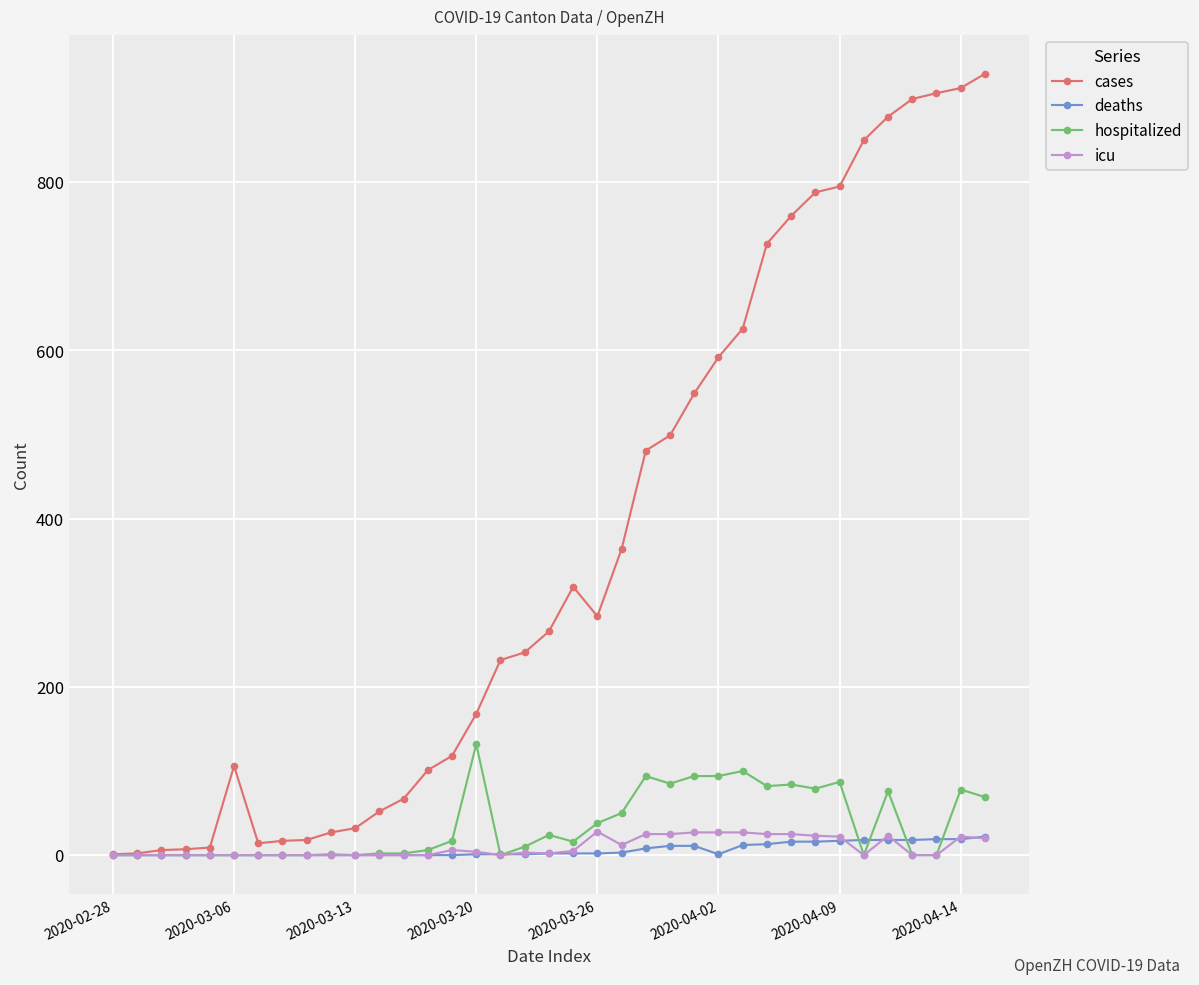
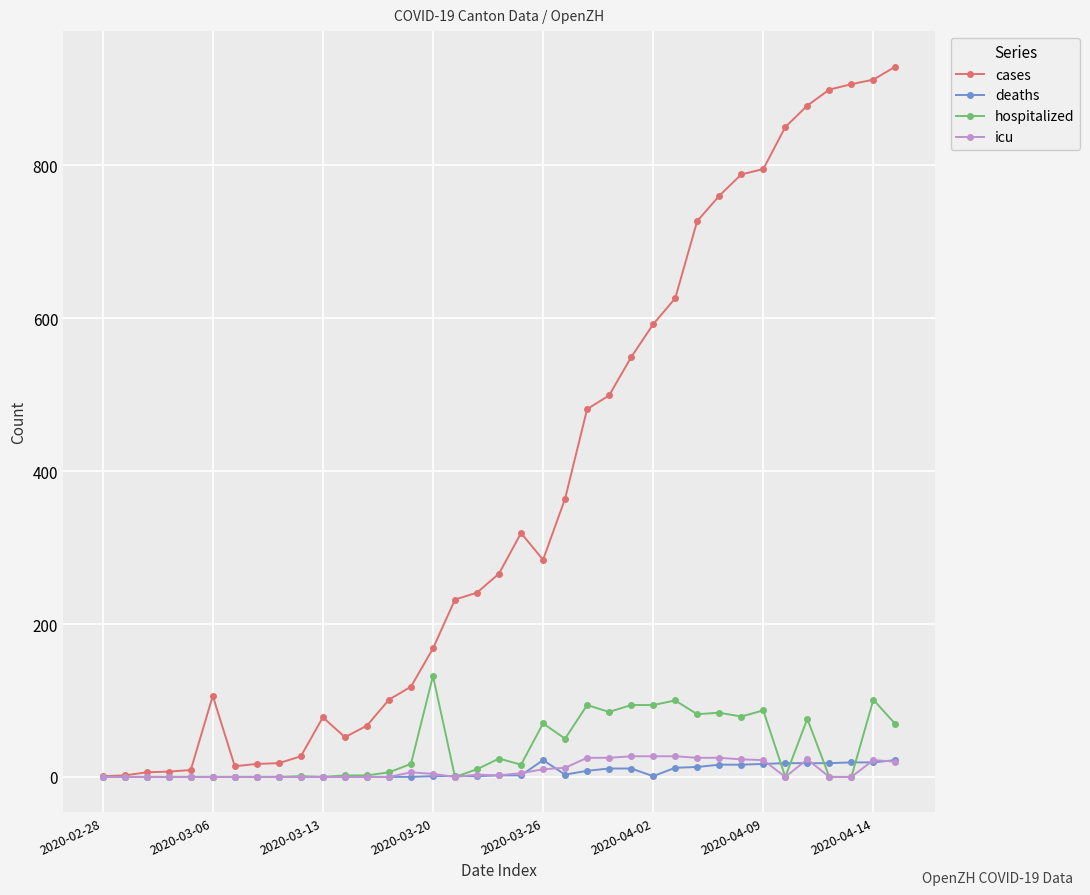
cases, 2020-03-13: 30 -> 80
deaths, 2020-03-26: 0 -> 20
hospitalized, 2020-03-26: 40 -> 70
icu, 2020-03-26: 30 -> 10
hospitalized, 2020-04-14: 80 -> 100
